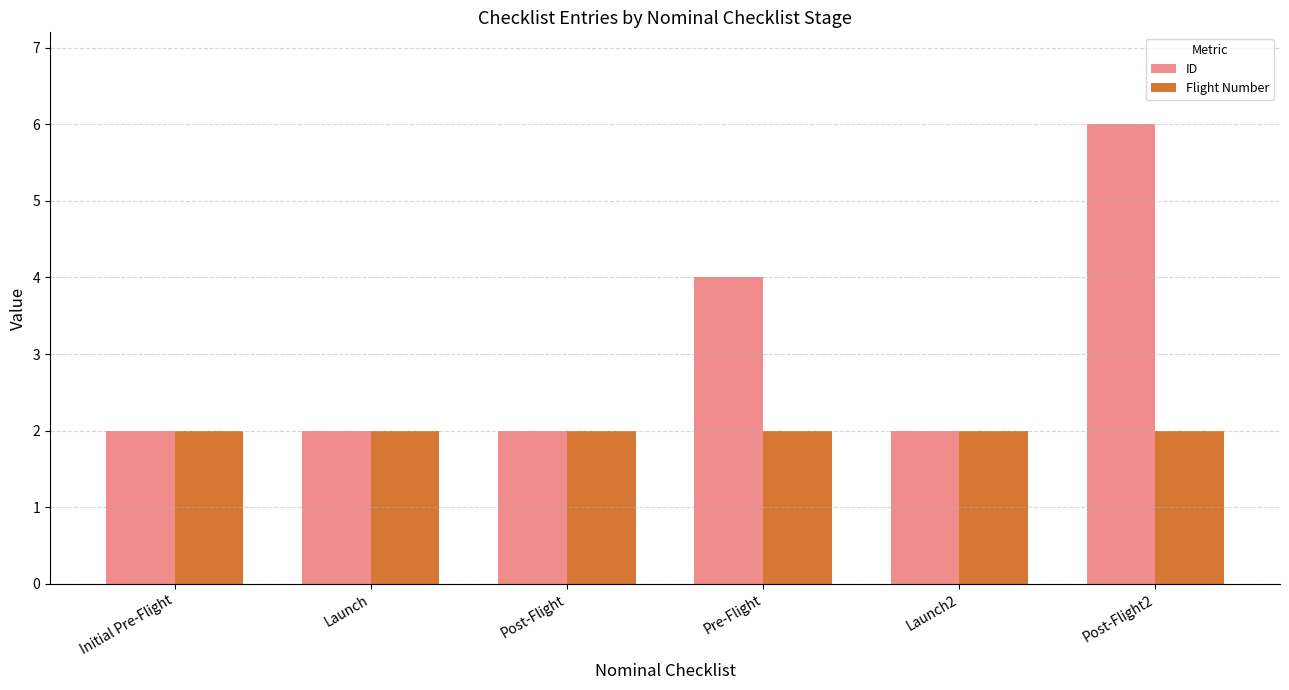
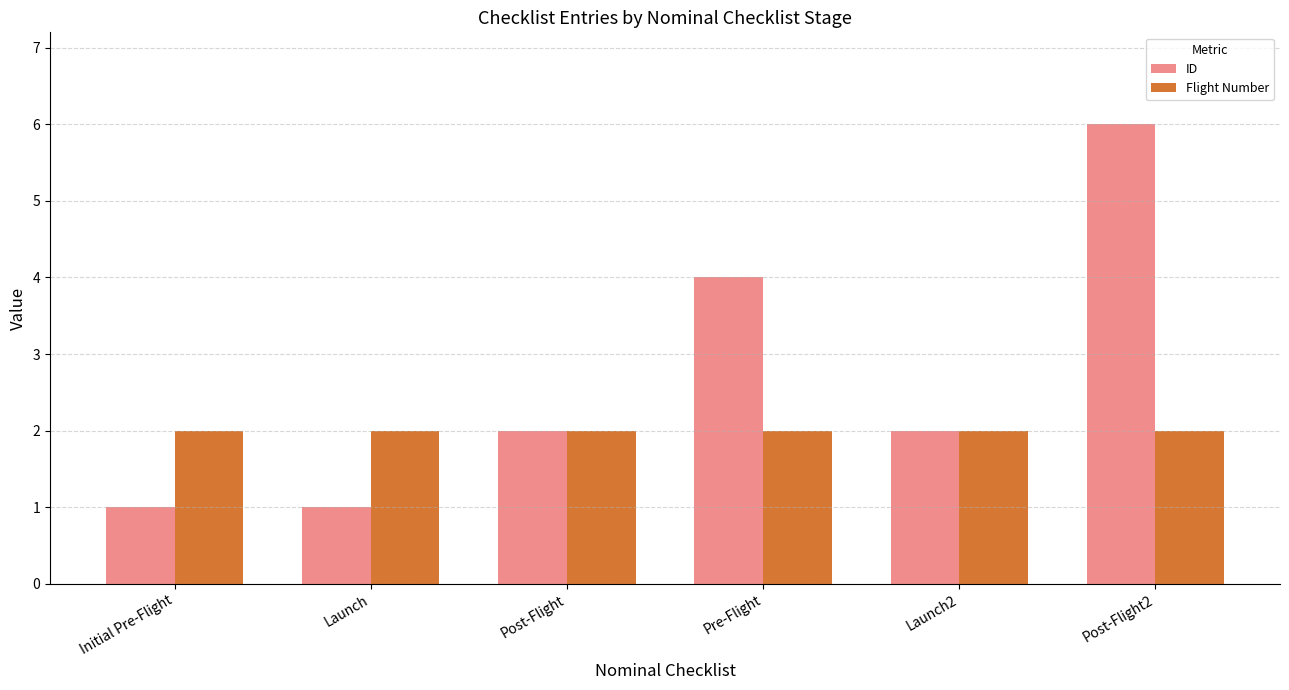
ID, Initial Pre-Flight: 2 -> 1
ID, Launch: 2 -> 1
